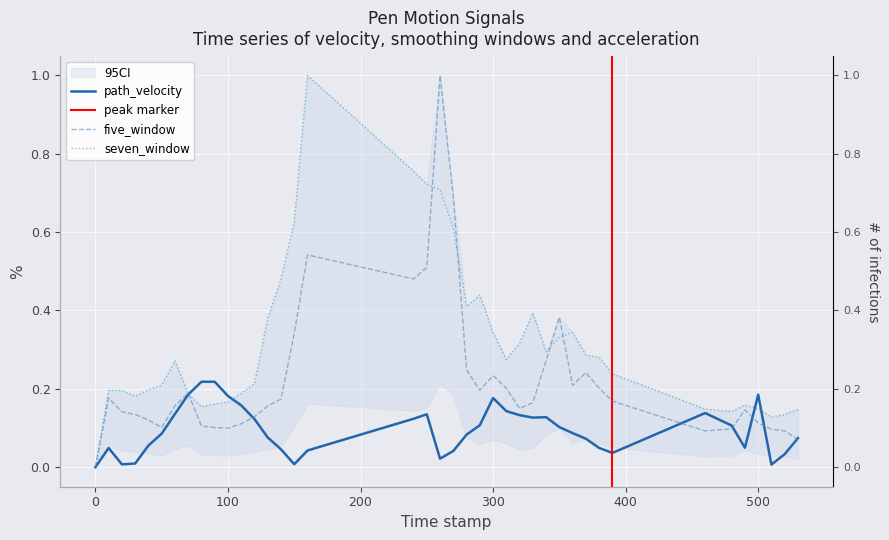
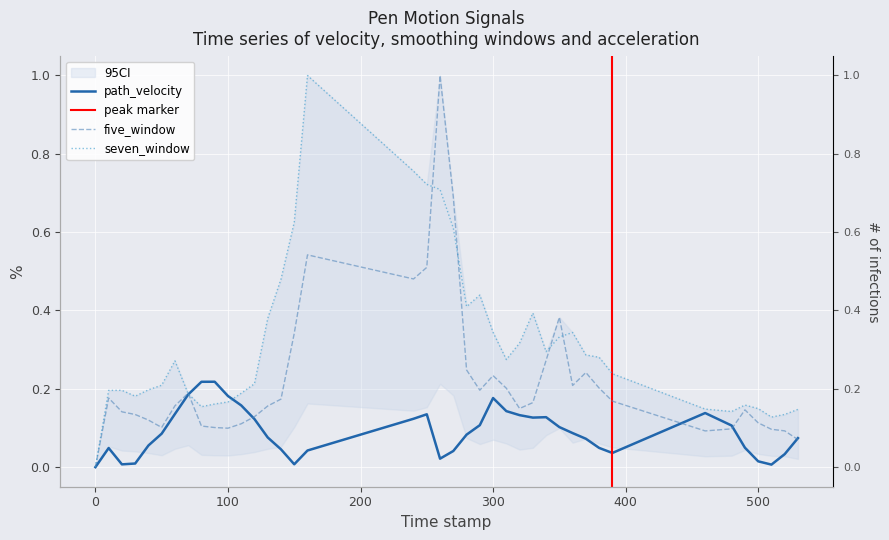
path_velocity, 500: 0.18 -> 0.01
